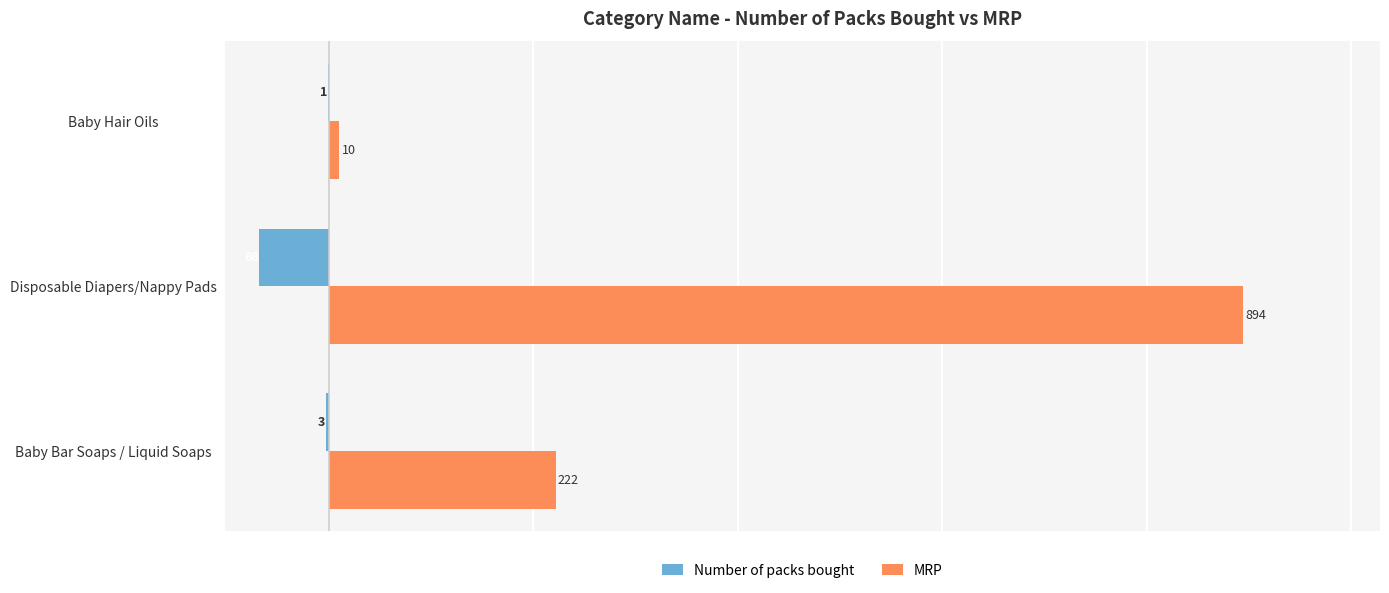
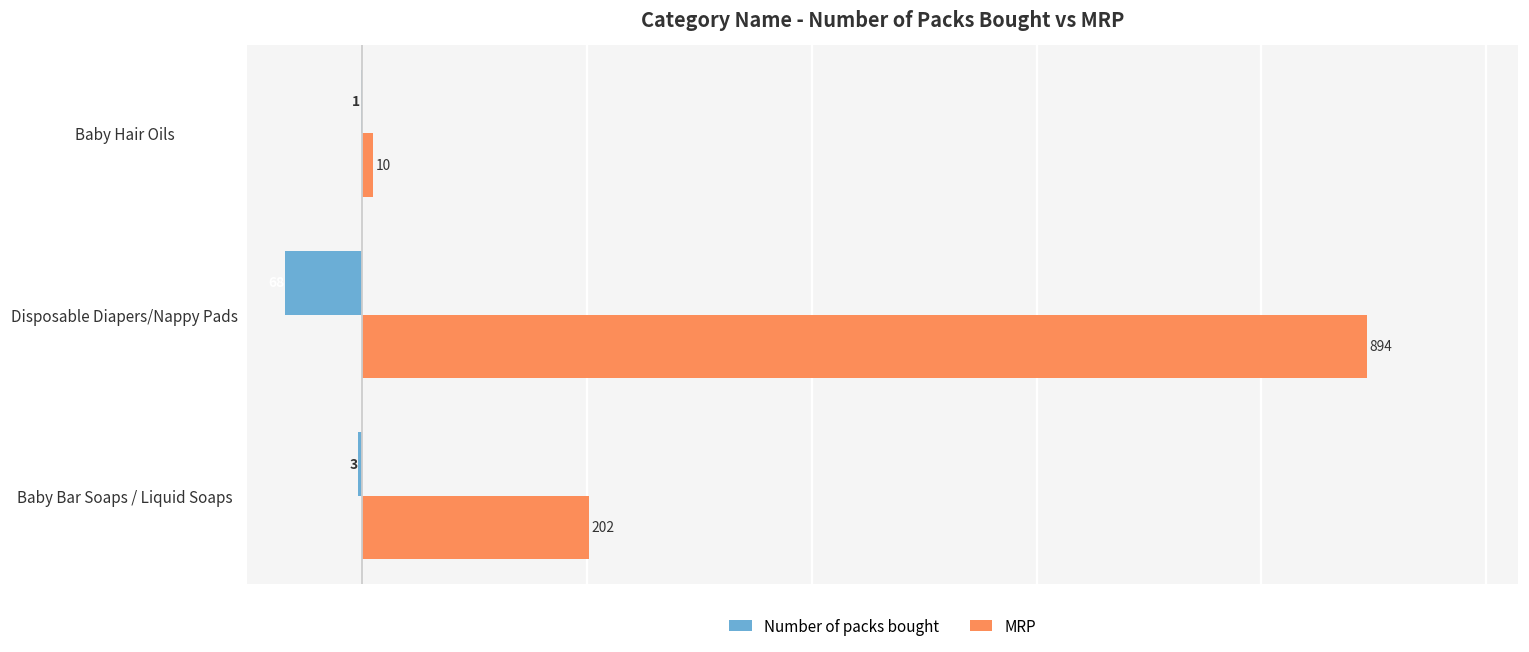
MRP, Baby Bar Soaps / Liquid Soaps: 222 -> 202
